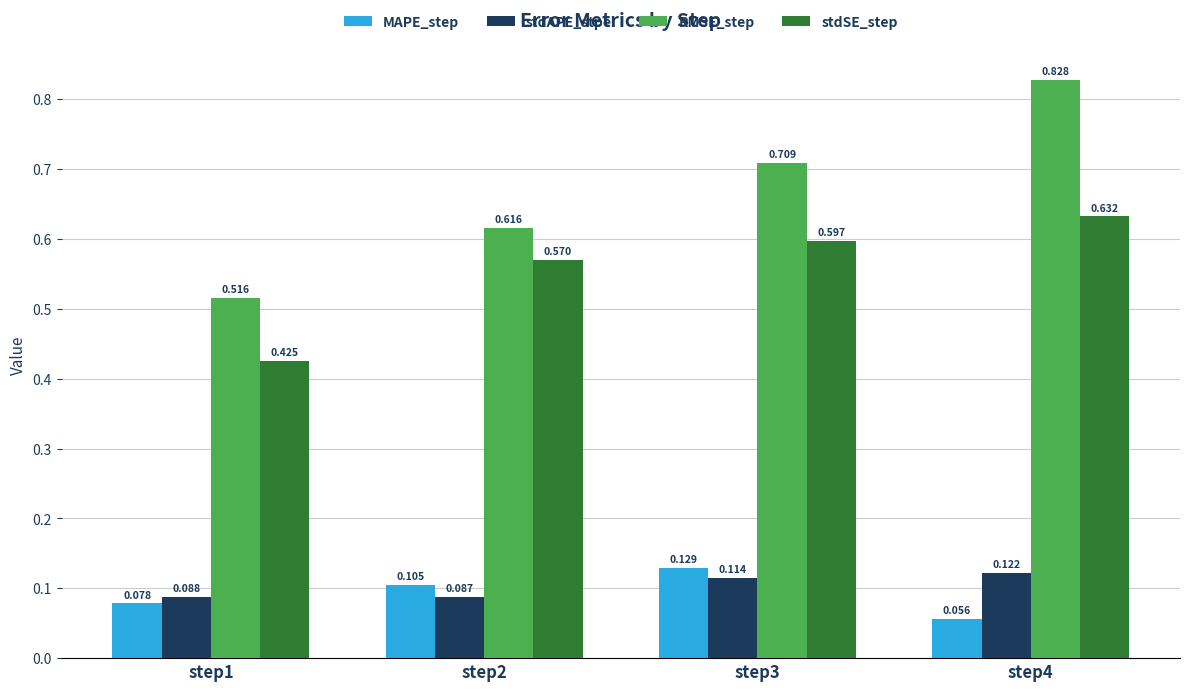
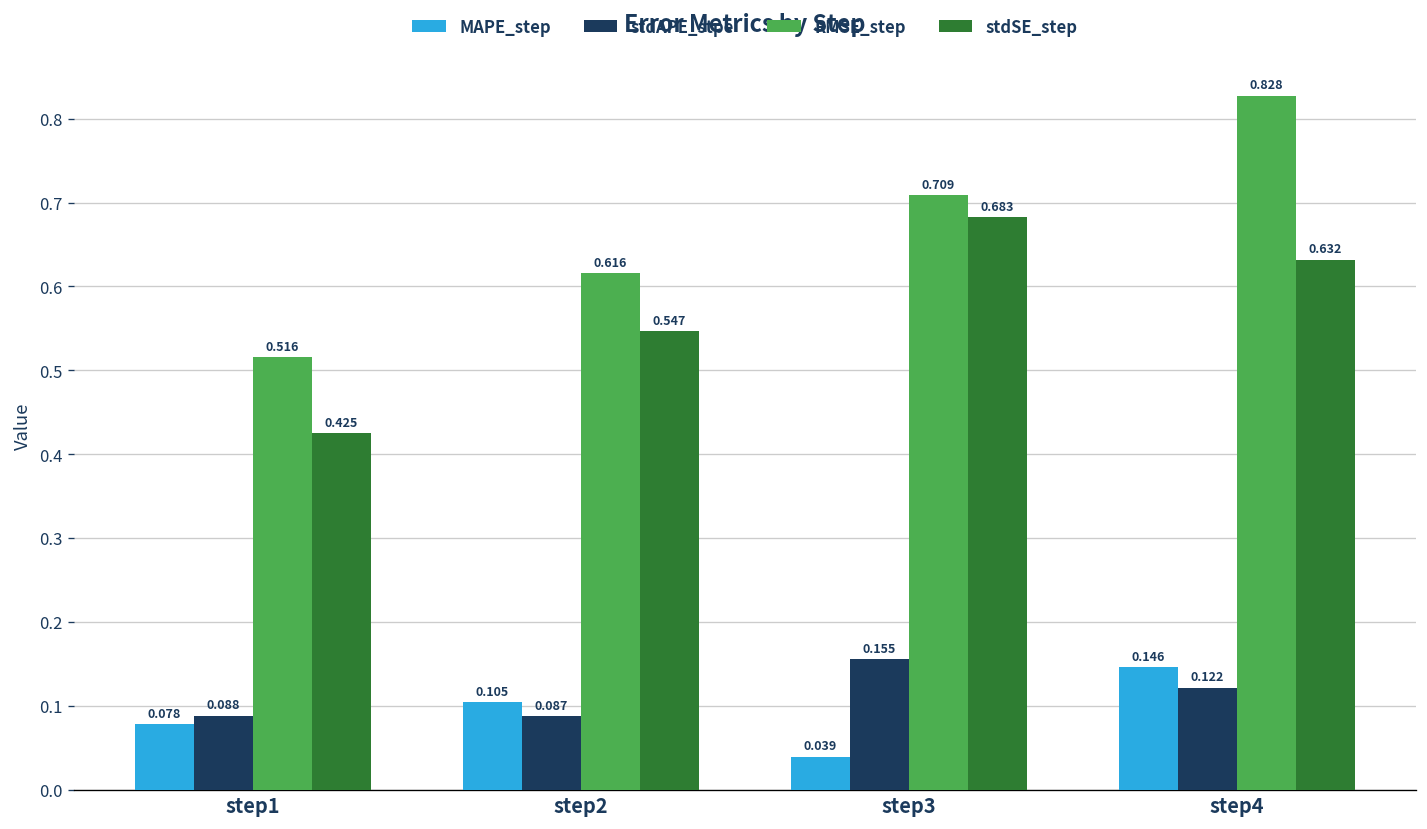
stdSE_step, step2: 0.570 -> 0.547
MAPE_step, step3: 0.129 -> 0.039
stdAPE_stpe, step3: 0.114 -> 0.155
stdSE_step, step3: 0.597 -> 0.683
MAPE_step, step4: 0.056 -> 0.146
